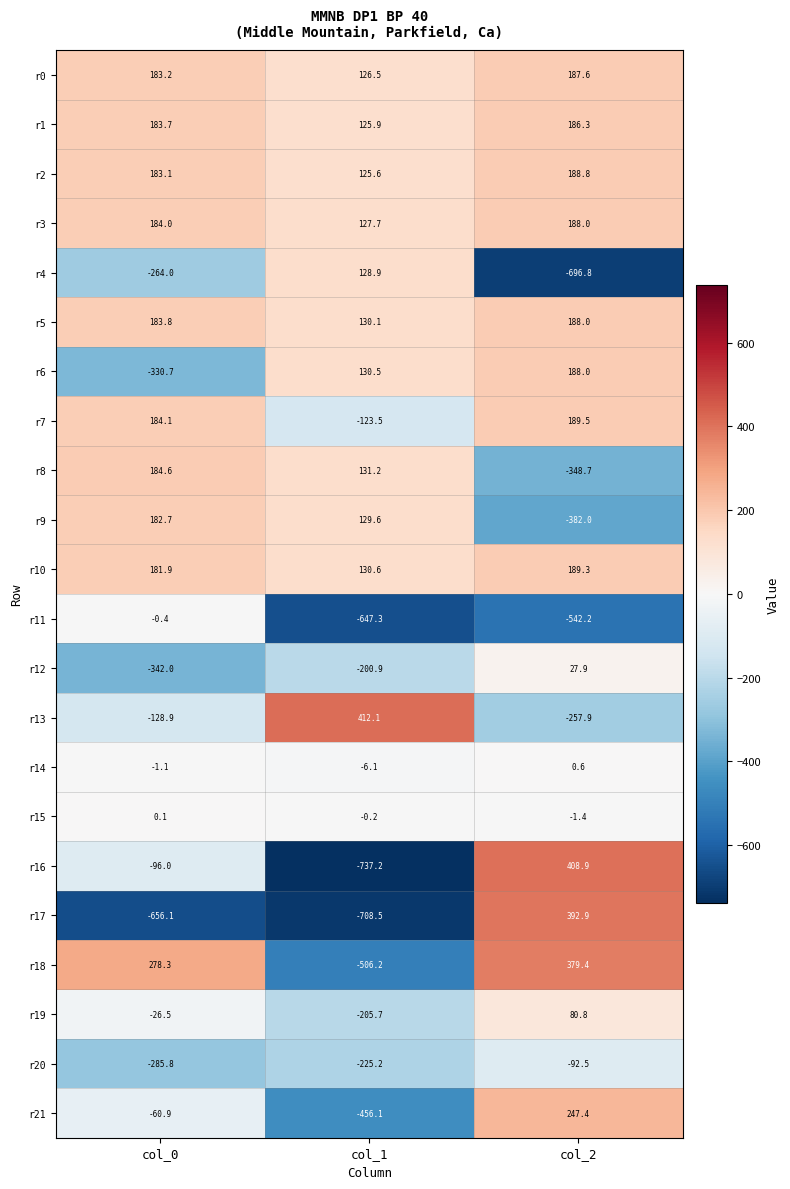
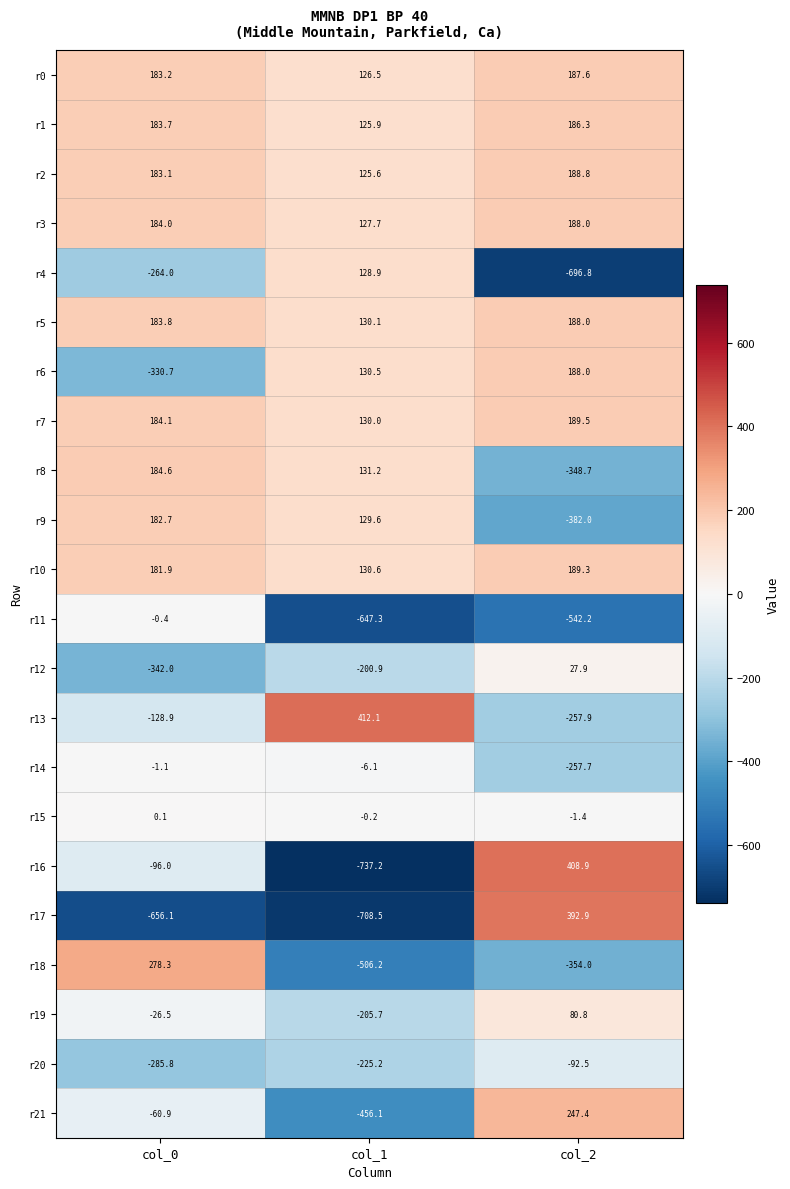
r7, col_1: -123.5 -> 130.0
r14, col_2: 0.6 -> -257.7
r18, col_2: 379.4 -> -354.0
